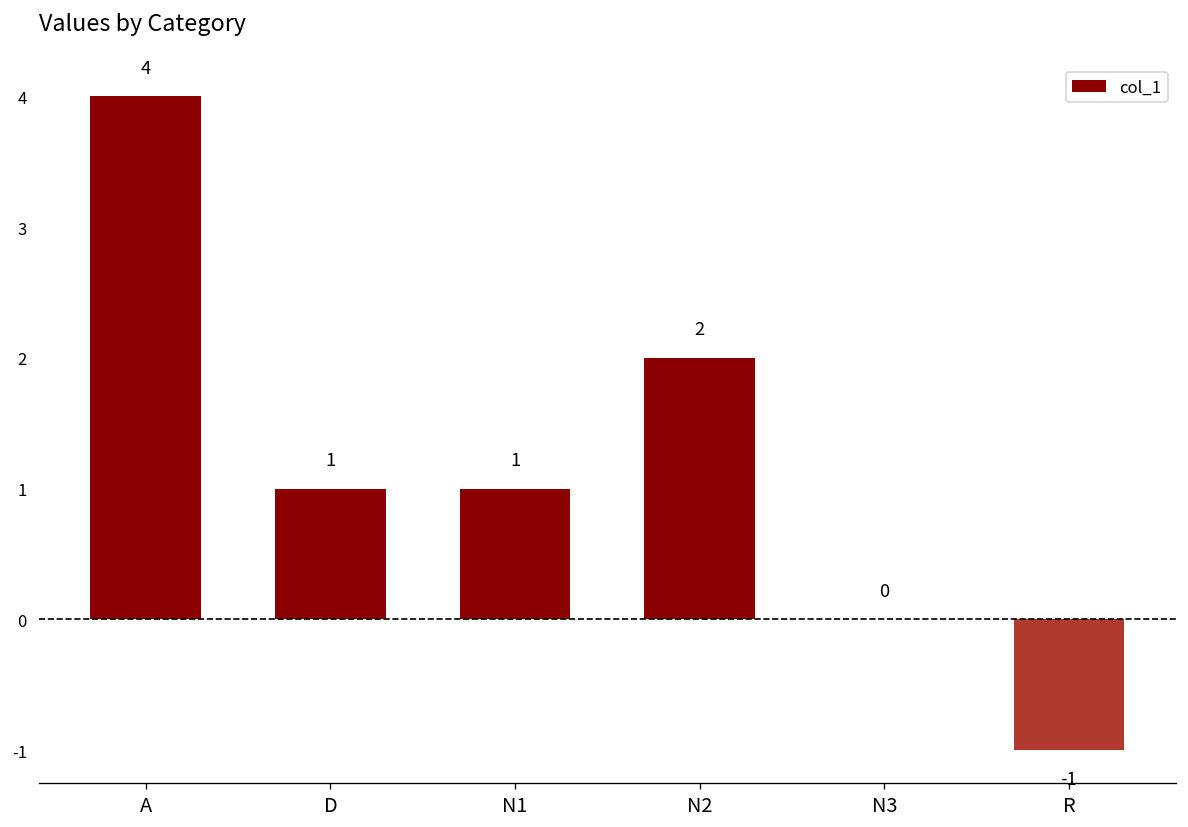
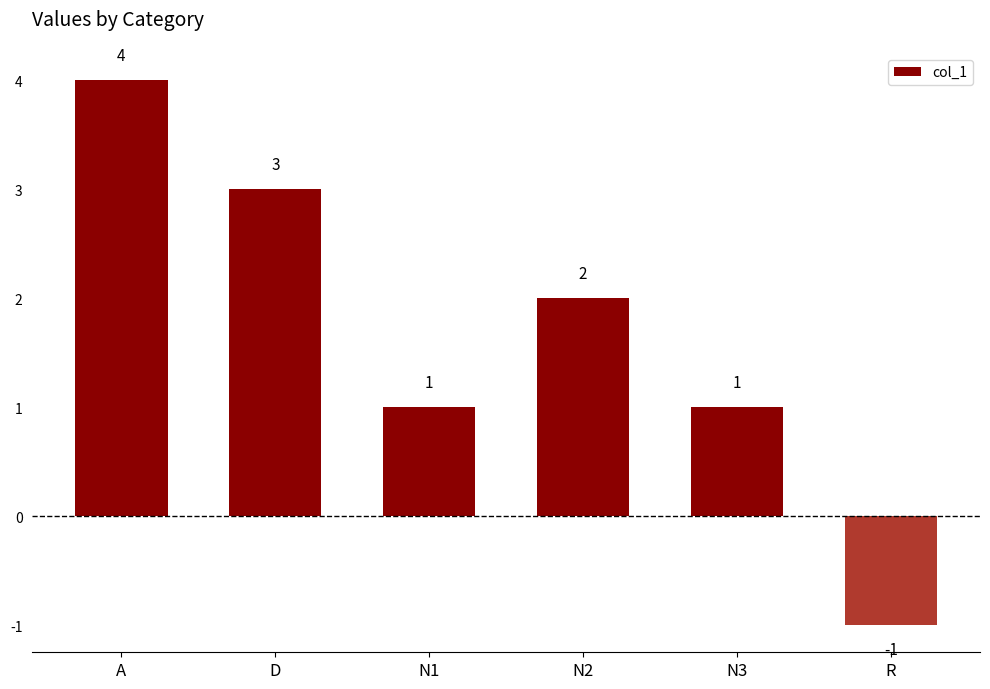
D: 1 -> 3
N3: 0 -> 1
